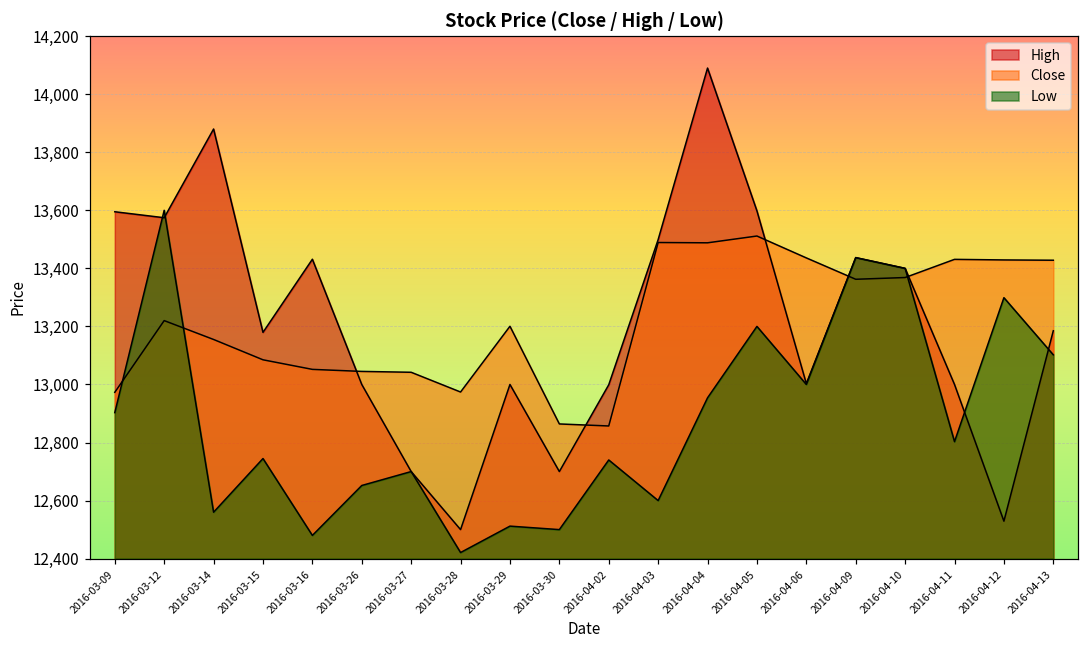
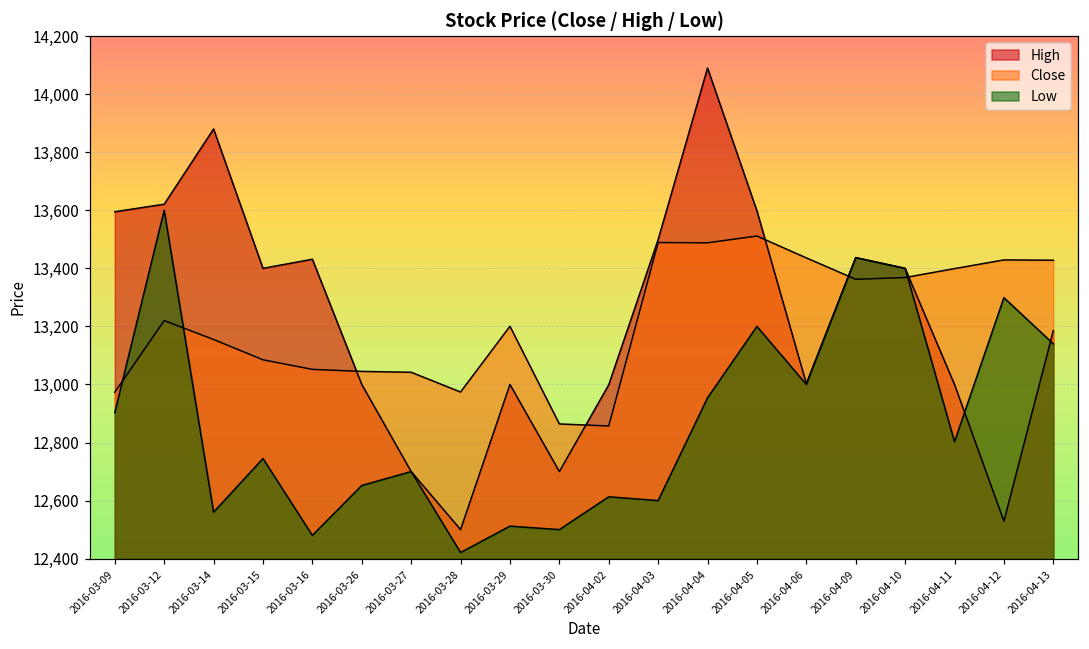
High, 2016-03-12: 13,570 -> 13,620
High, 2016-03-15: 13,180 -> 13,400
Low, 2016-04-02: 12,740 -> 12,610
Close, 2016-04-11: 13,430 -> 13,400
Low, 2016-04-13: 13,100 -> 13,140
